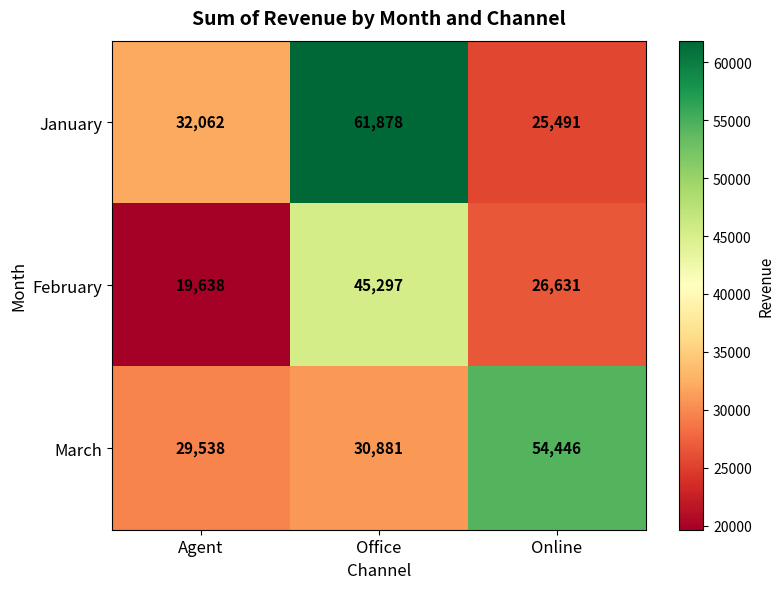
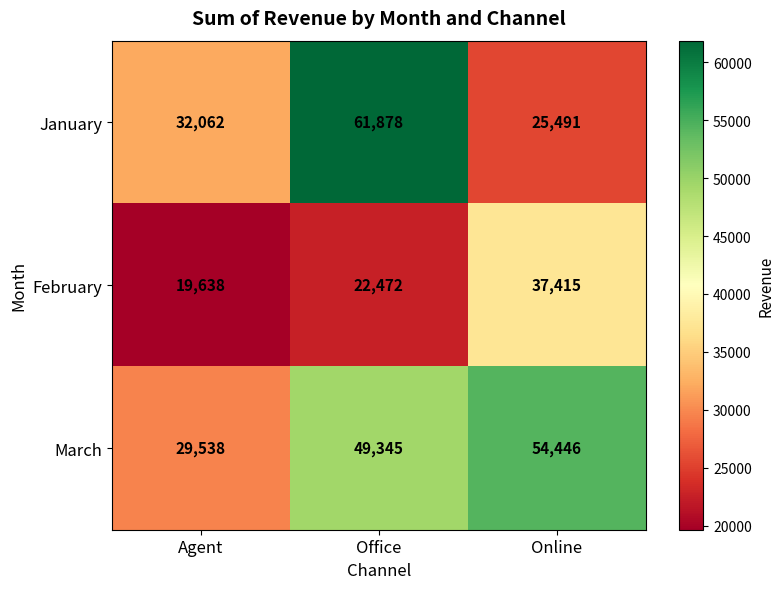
February, Office: 45,297 -> 22,472
February, Online: 26,631 -> 37,415
March, Office: 30,881 -> 49,345
